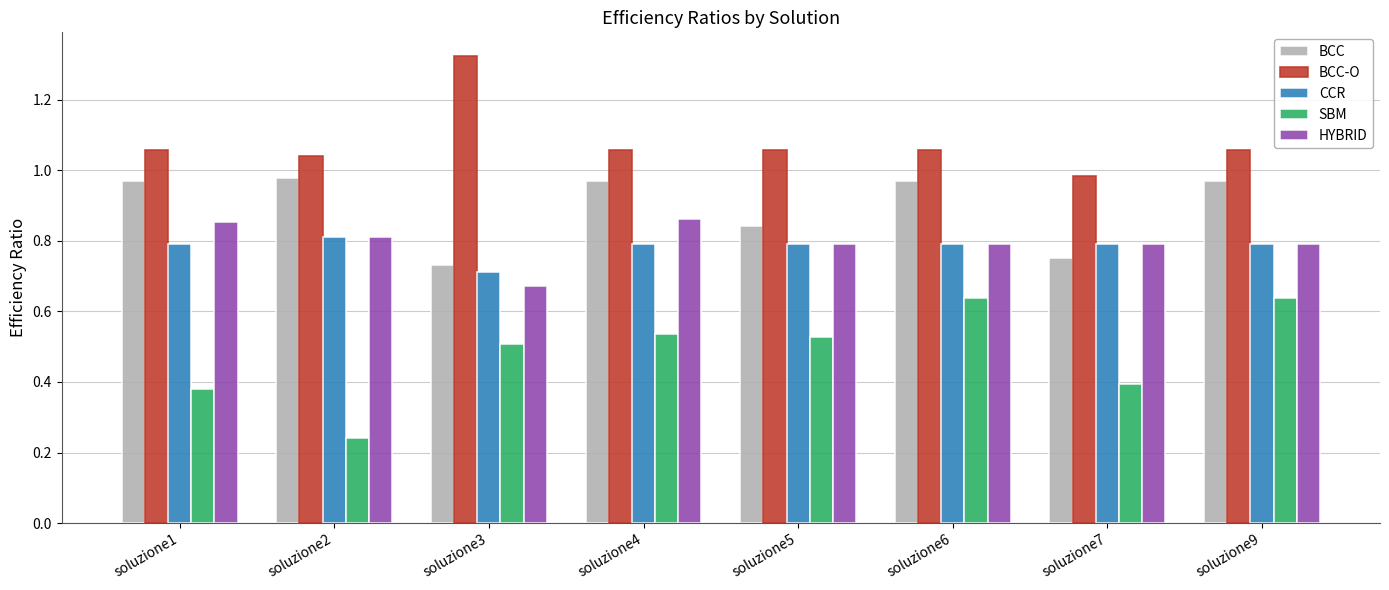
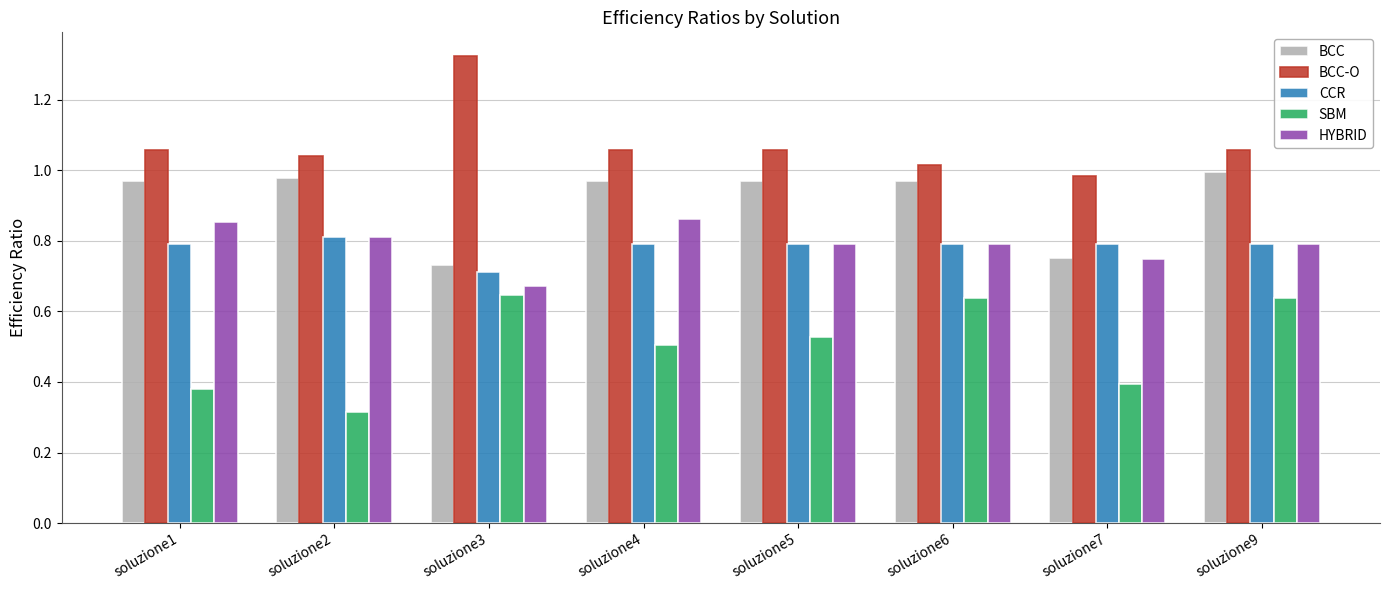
SBM, soluzione2: 0.24 -> 0.31
SBM, soluzione3: 0.51 -> 0.65
SBM, soluzione4: 0.54 -> 0.51
BCC, soluzione5: 0.84 -> 0.97
BCC-O, soluzione6: 1.06 -> 1.02
HYBRID, soluzione7: 0.79 -> 0.75
BCC, soluzione9: 0.97 -> 0.99
